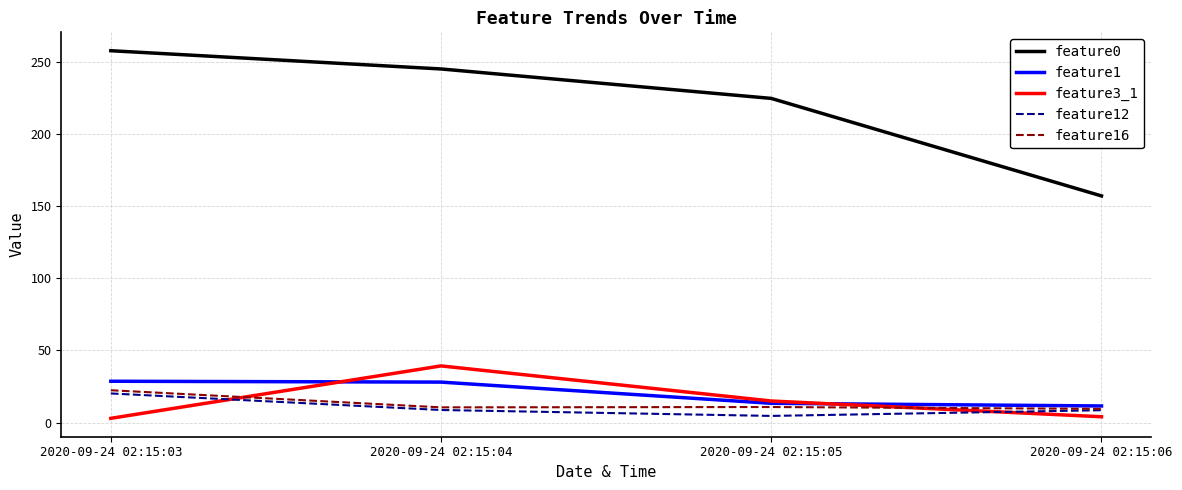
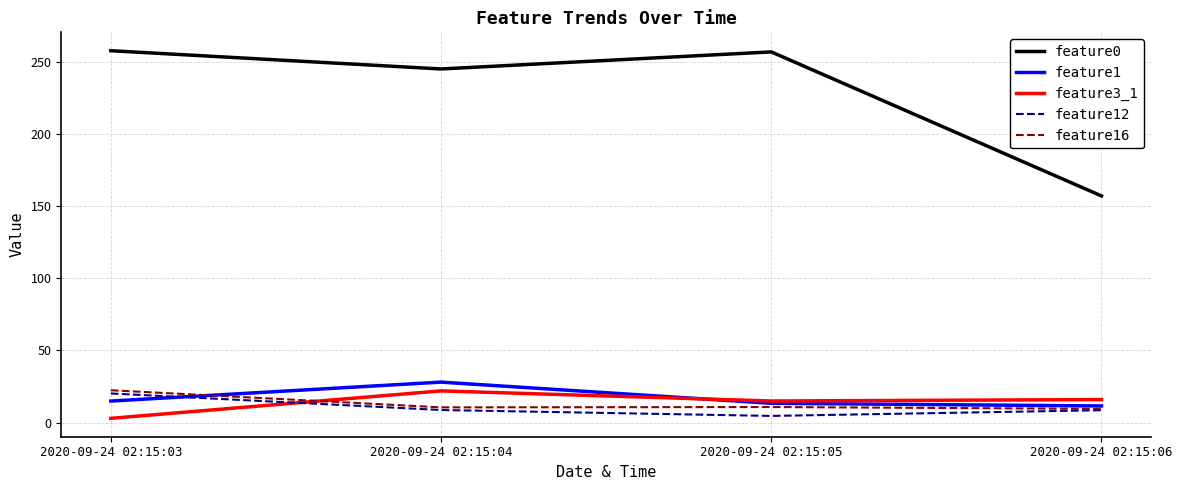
feature1, 2020-09-24 02:15:03: 29 -> 15
feature3_1, 2020-09-24 02:15:04: 39 -> 22
feature0, 2020-09-24 02:15:05: 224 -> 257
feature3_1, 2020-09-24 02:15:06: 4 -> 16
